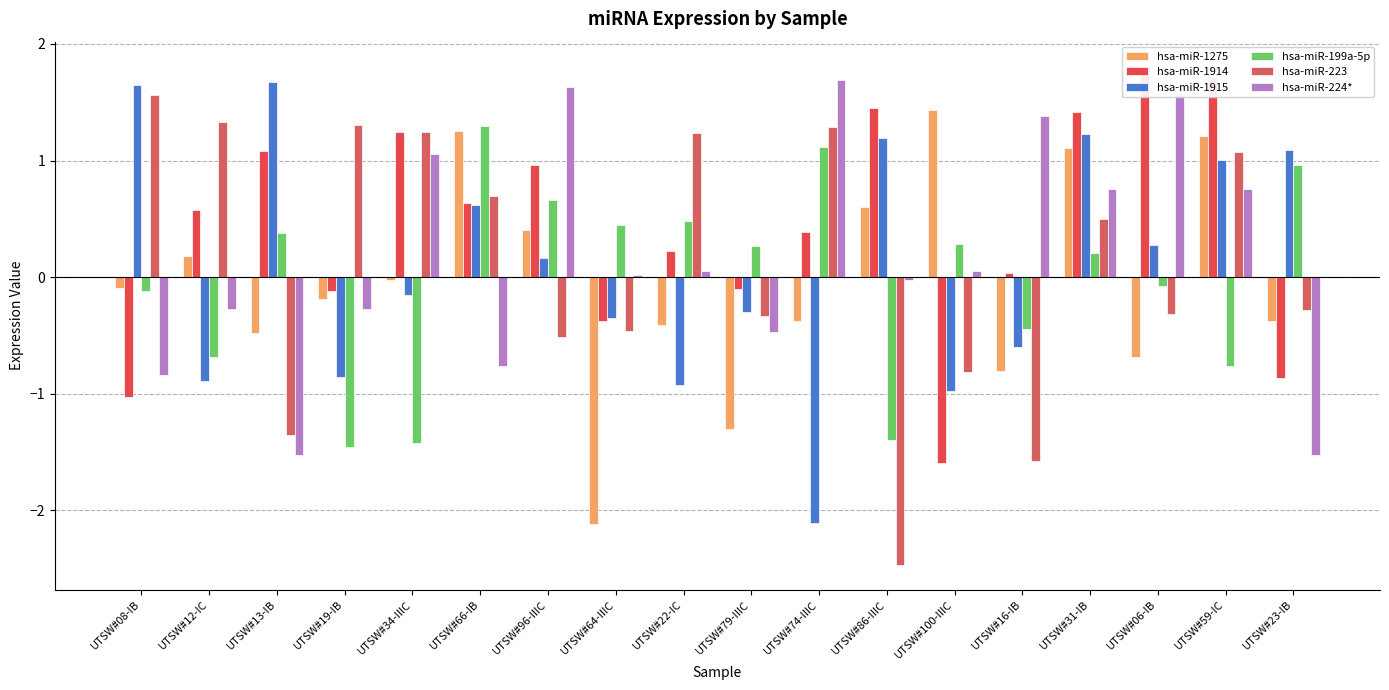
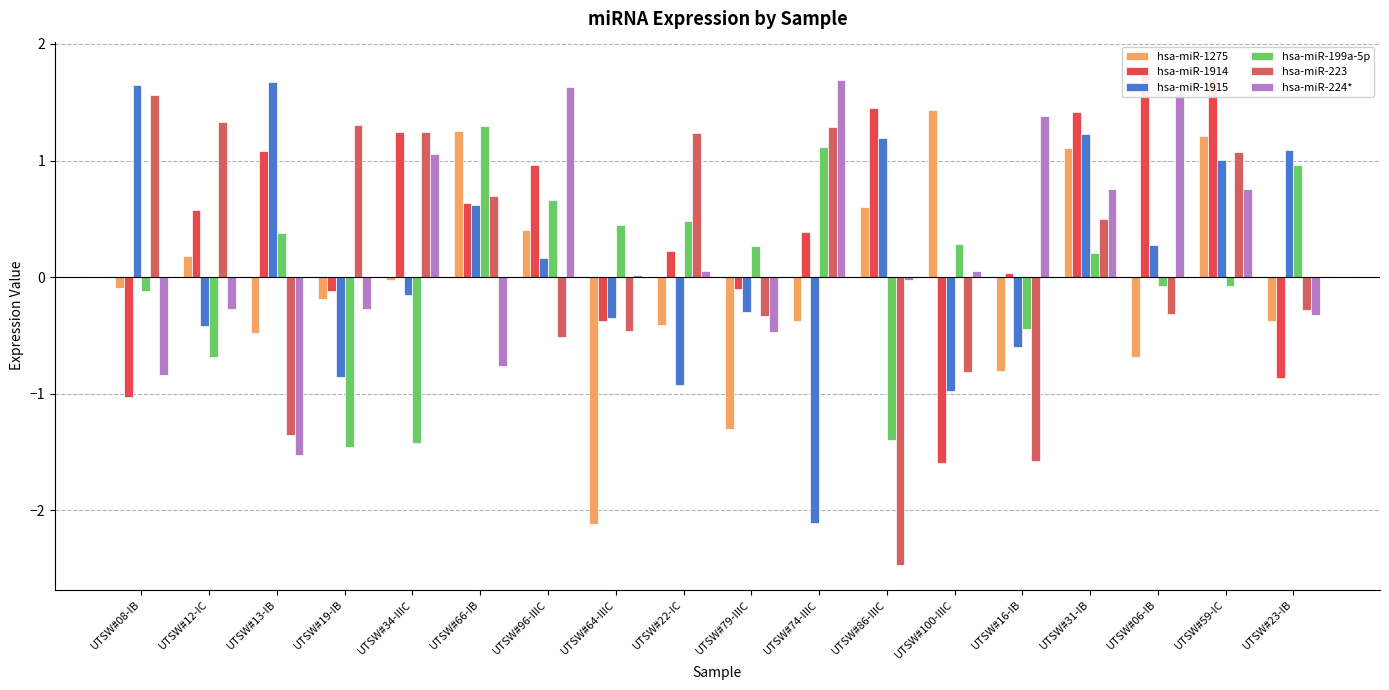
hsa-miR-1915, UTSW#12-IC: -0.89 -> -0.42
hsa-miR-199a-5p, UTSW#59-IC: -0.76 -> -0.08
hsa-miR-224*, UTSW#23-IB: -1.52 -> -0.32
